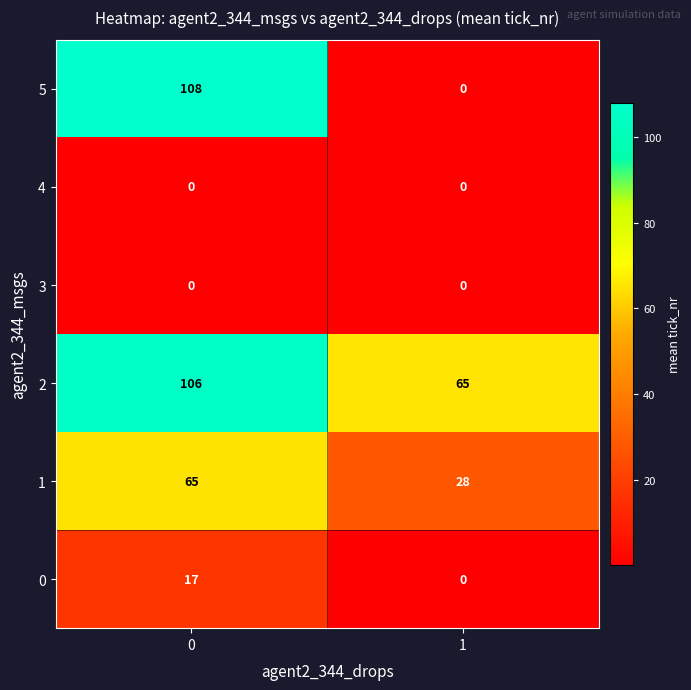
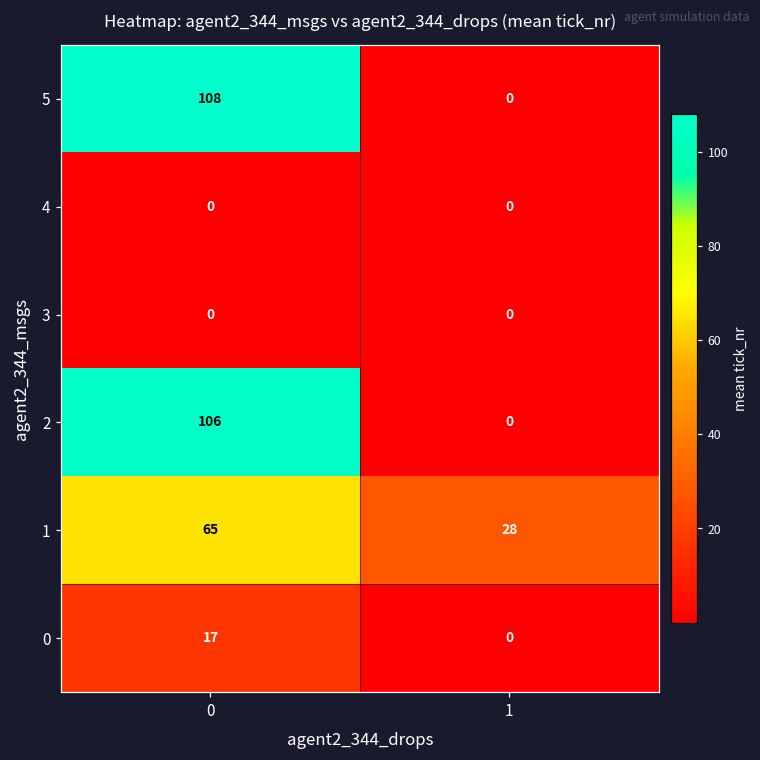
2, 1: 65 -> 0
